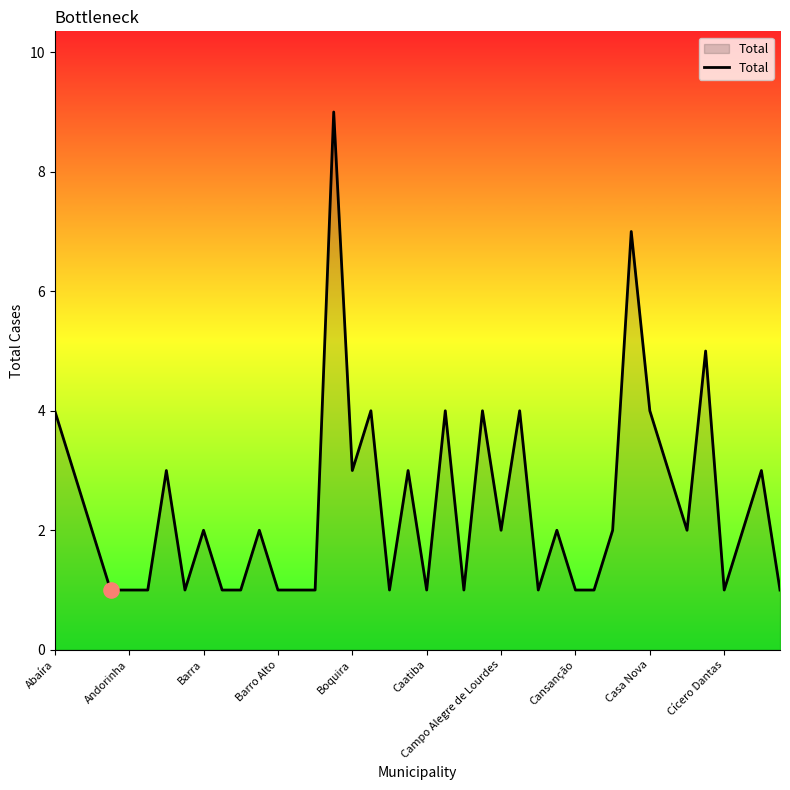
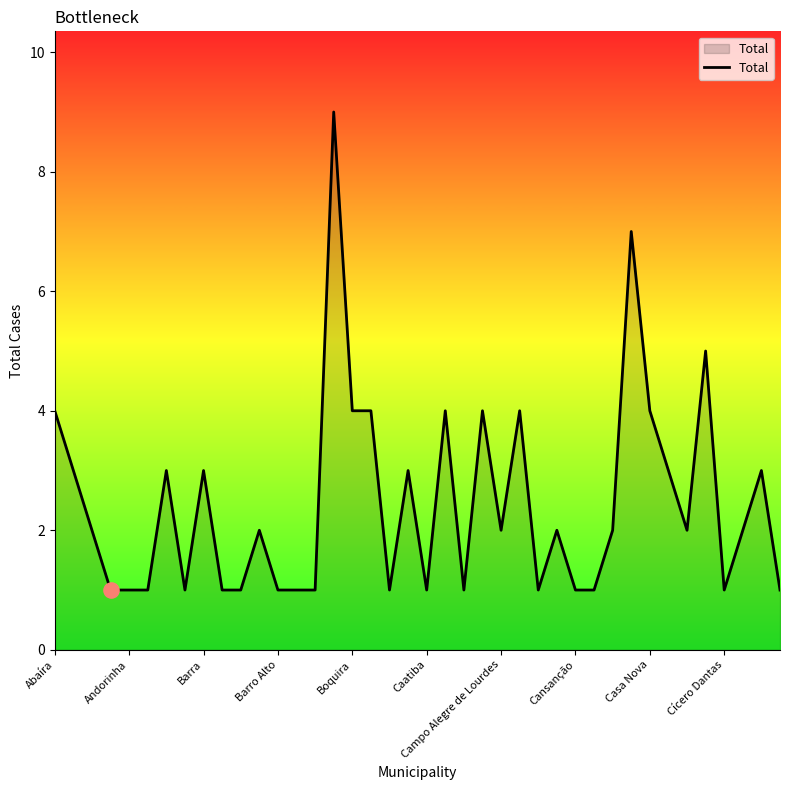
Total, Barra: 2 -> 3
Total, Boquira: 3 -> 4
